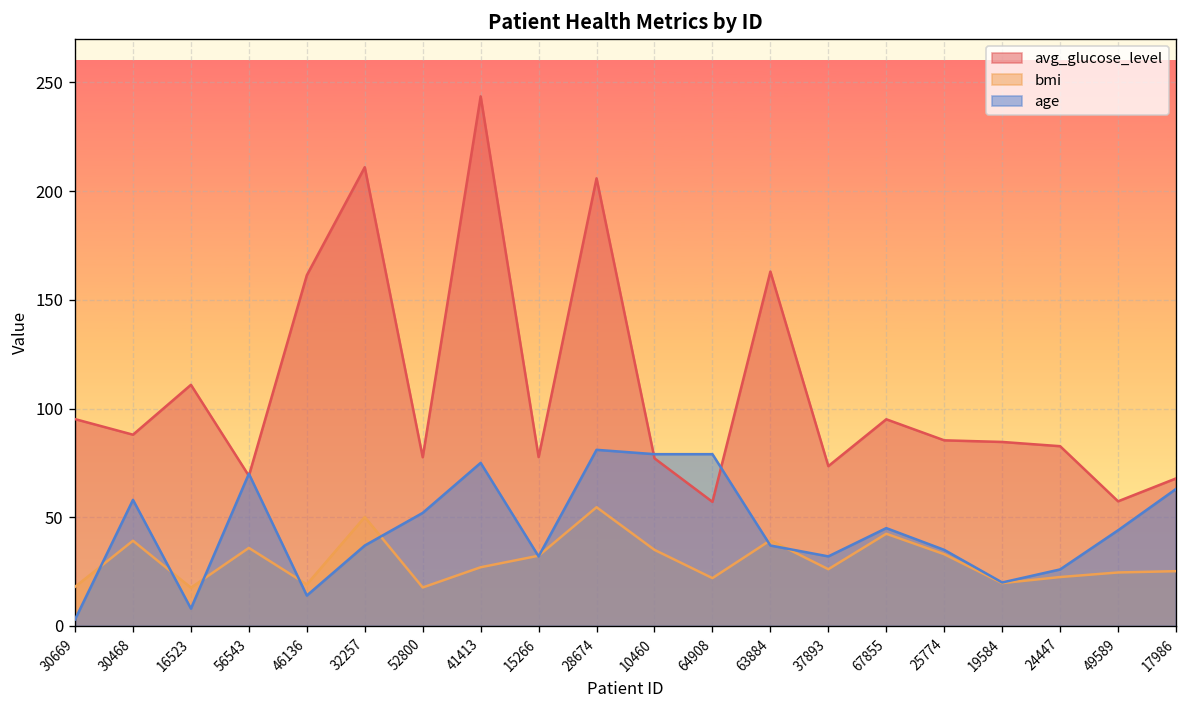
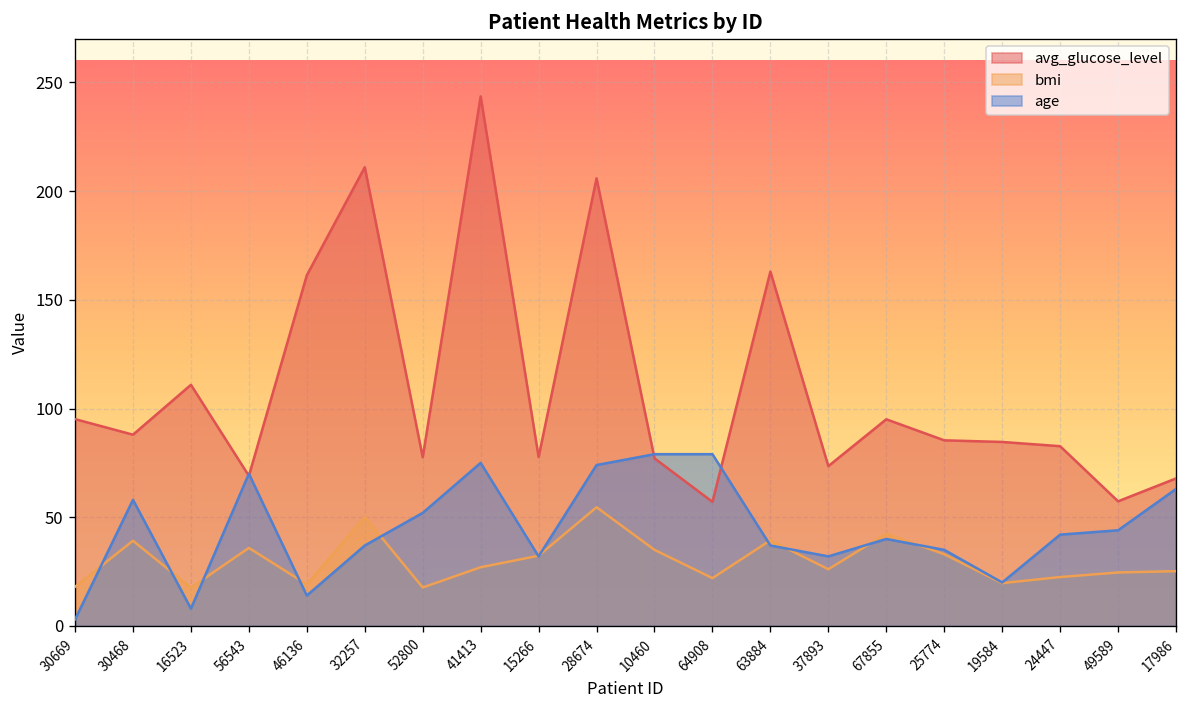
age, 28674: 81 -> 74
age, 67855: 45 -> 40
age, 24447: 26 -> 42
